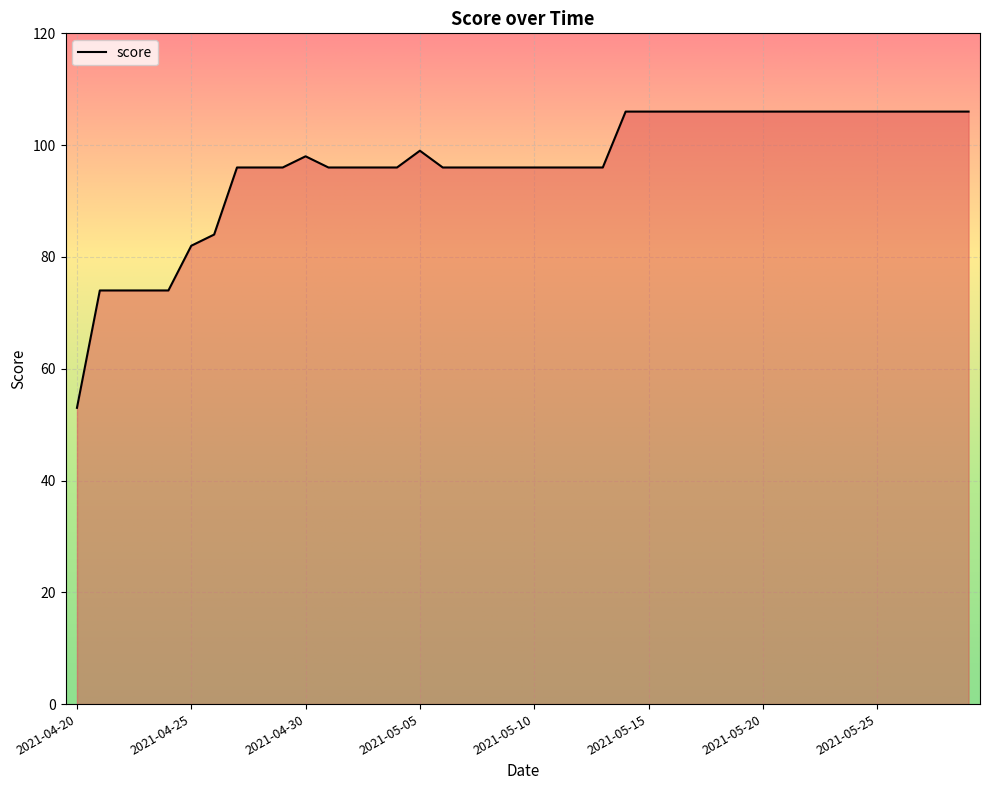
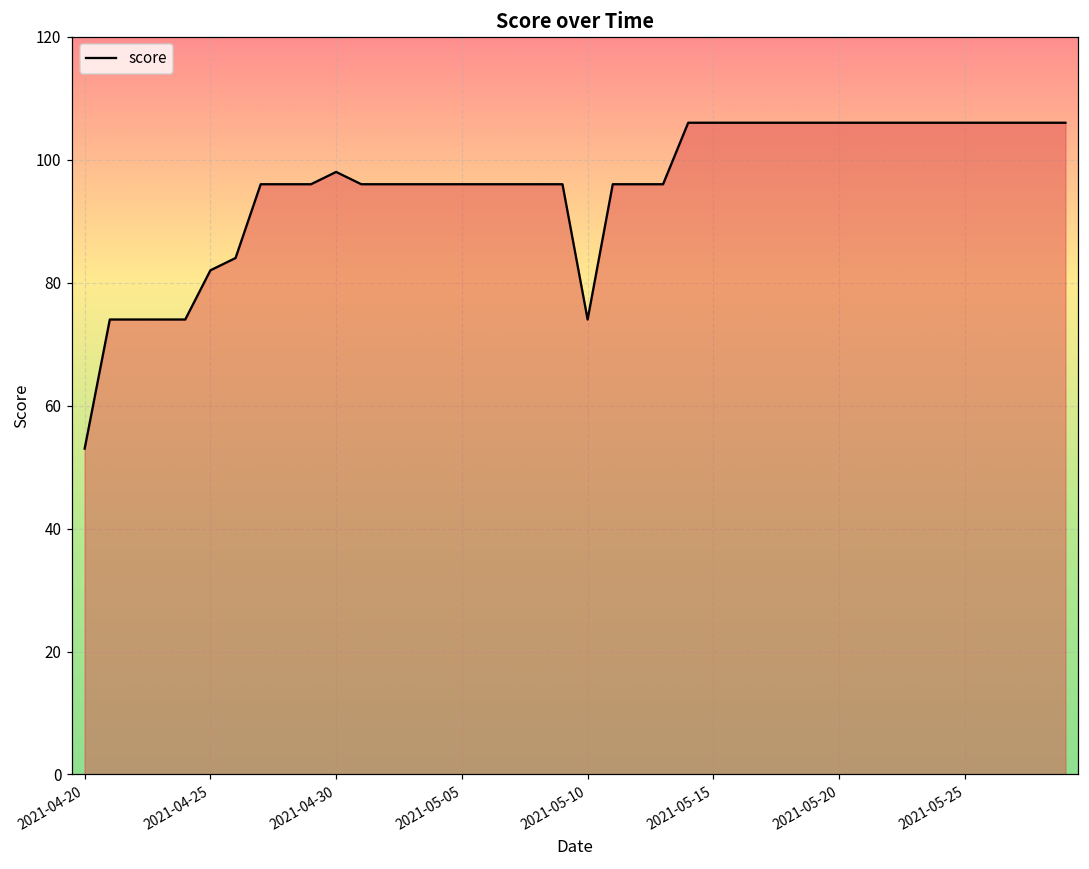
2021-05-05: 99 -> 96
2021-05-10: 96 -> 74
